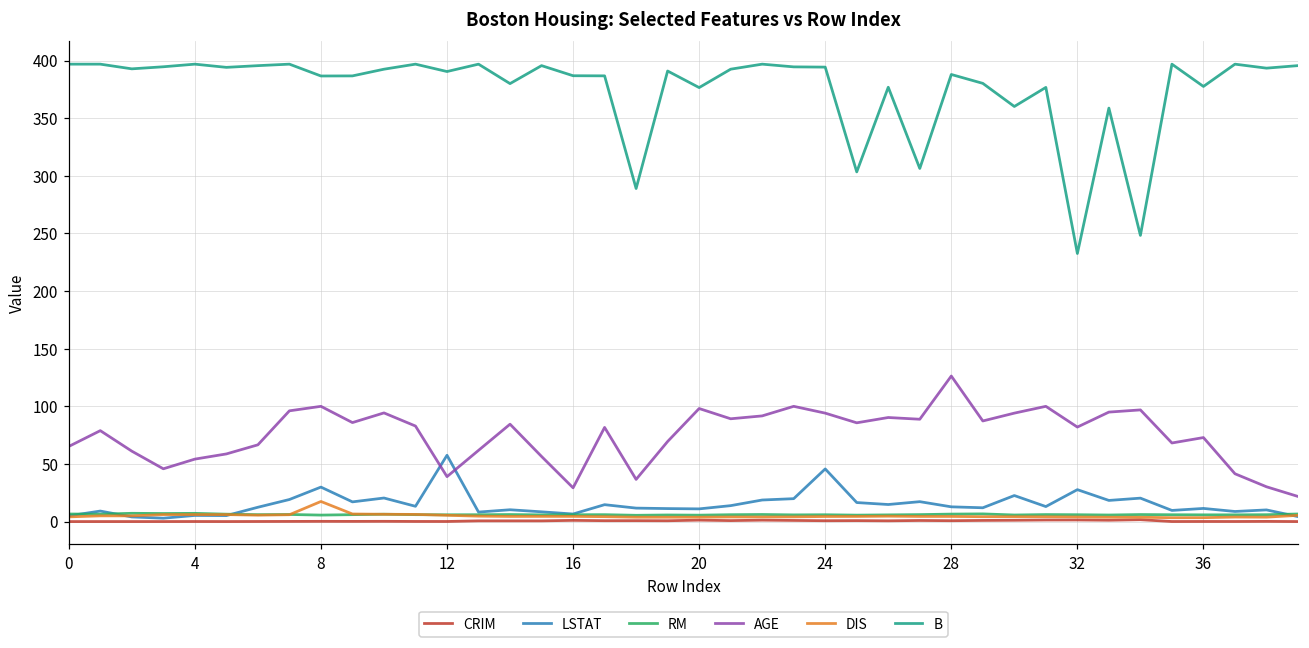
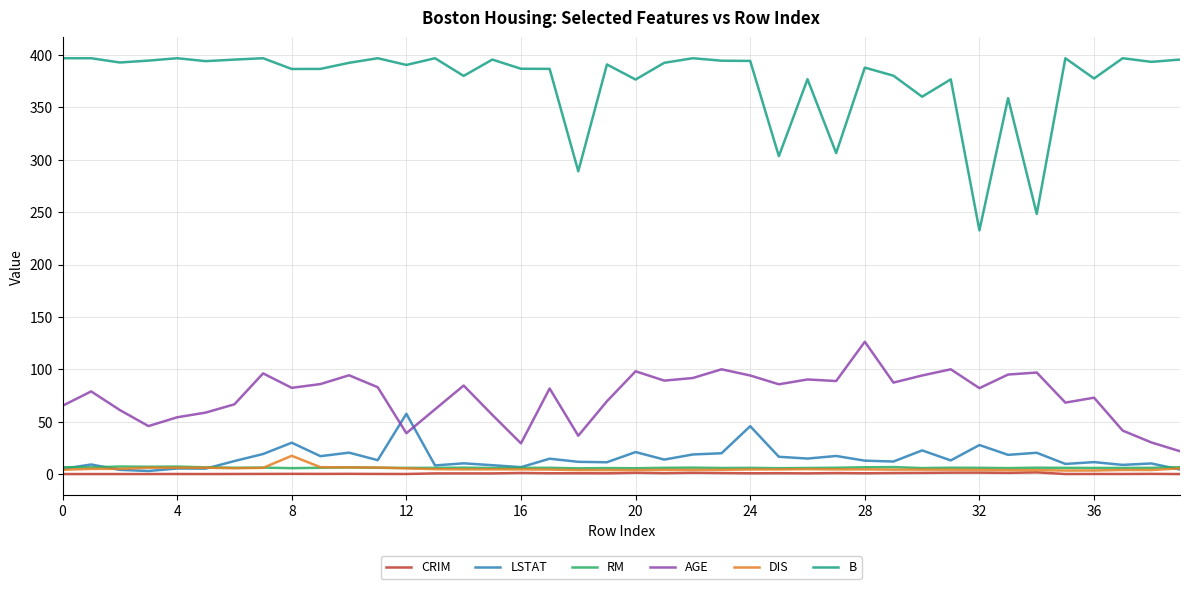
AGE, 8: 100 -> 82
LSTAT, 20: 11 -> 21
